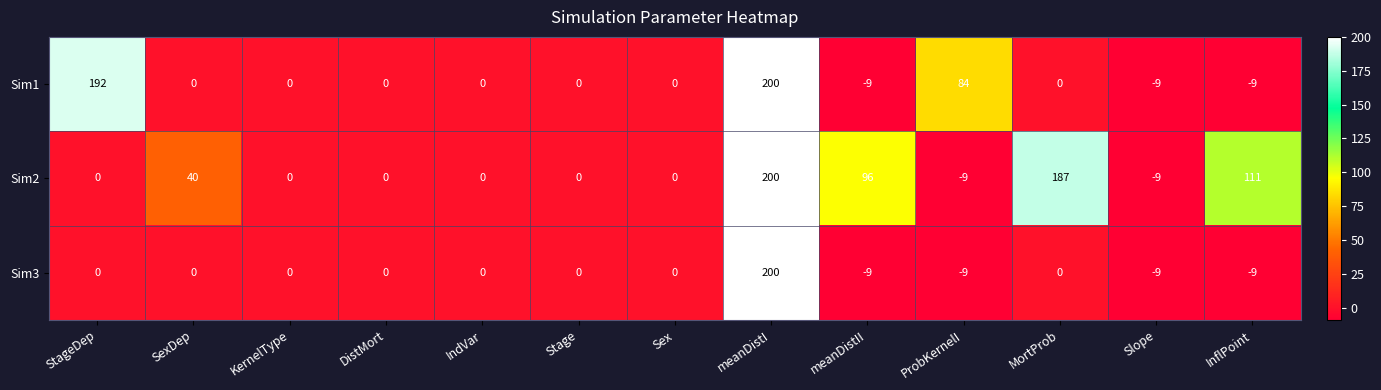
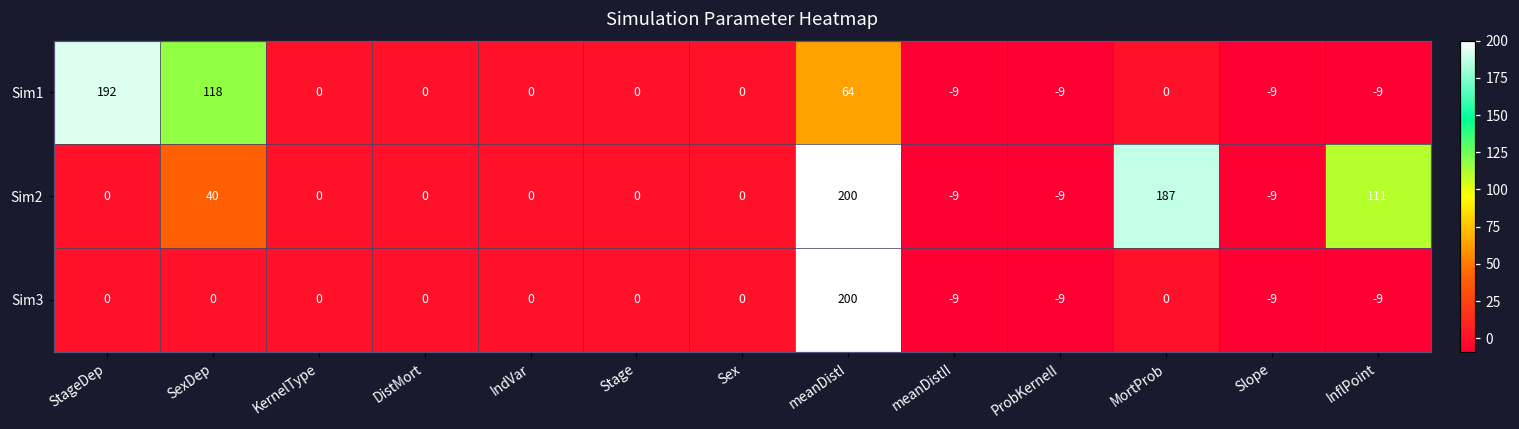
Sim1, SexDep: 0 -> 118
Sim1, meanDistI: 200 -> 64
Sim1, ProbKernelI: 84 -> -9
Sim2, meanDistII: 96 -> -9
